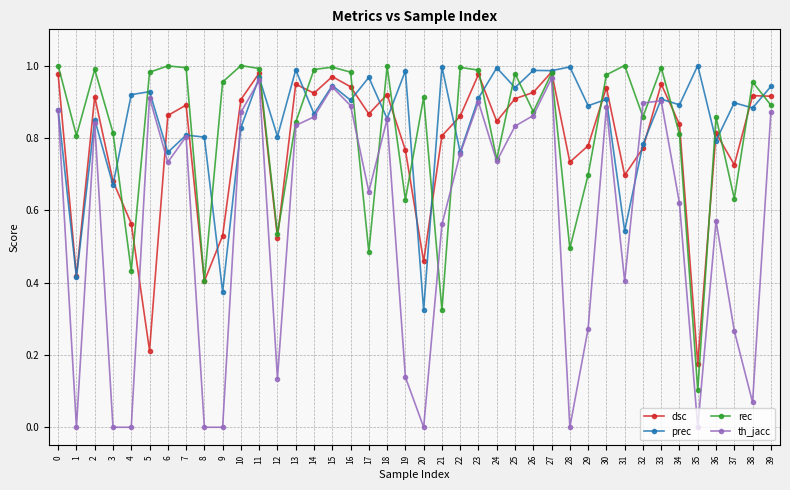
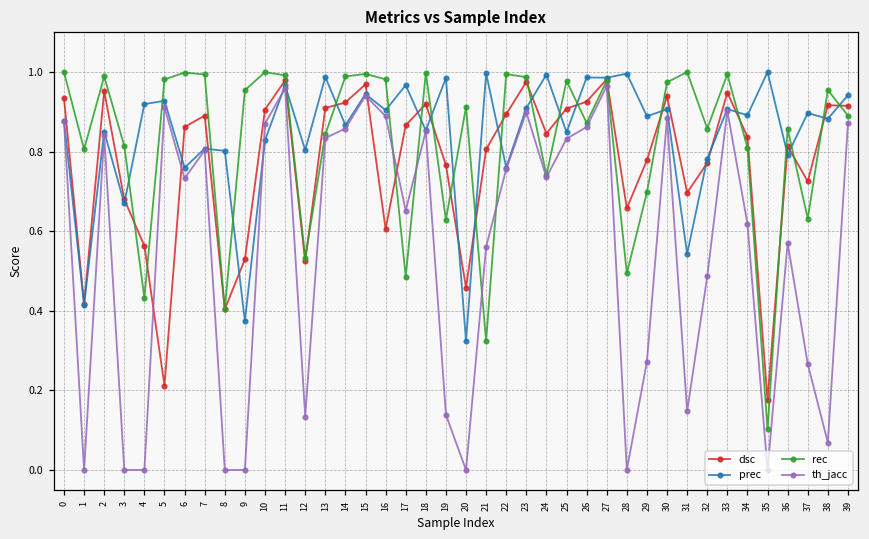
dsc, 0: 0.98 -> 0.93
dsc, 2: 0.91 -> 0.95
dsc, 13: 0.95 -> 0.91
dsc, 16: 0.94 -> 0.61
dsc, 22: 0.86 -> 0.89
prec, 25: 0.94 -> 0.85
dsc, 28: 0.73 -> 0.66
th_jacc, 31: 0.40 -> 0.15
th_jacc, 32: 0.90 -> 0.49
